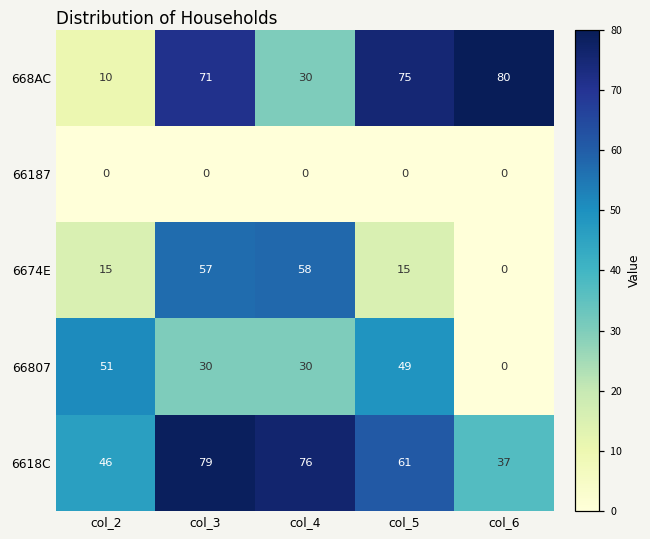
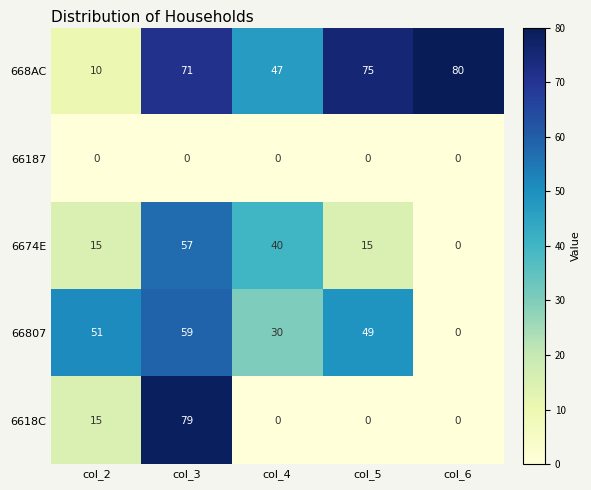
668AC, col_4: 30 -> 47
6674E, col_4: 58 -> 40
66807, col_3: 30 -> 59
6618C, col_2: 46 -> 15
6618C, col_4: 76 -> 0
6618C, col_5: 61 -> 0
6618C, col_6: 37 -> 0
